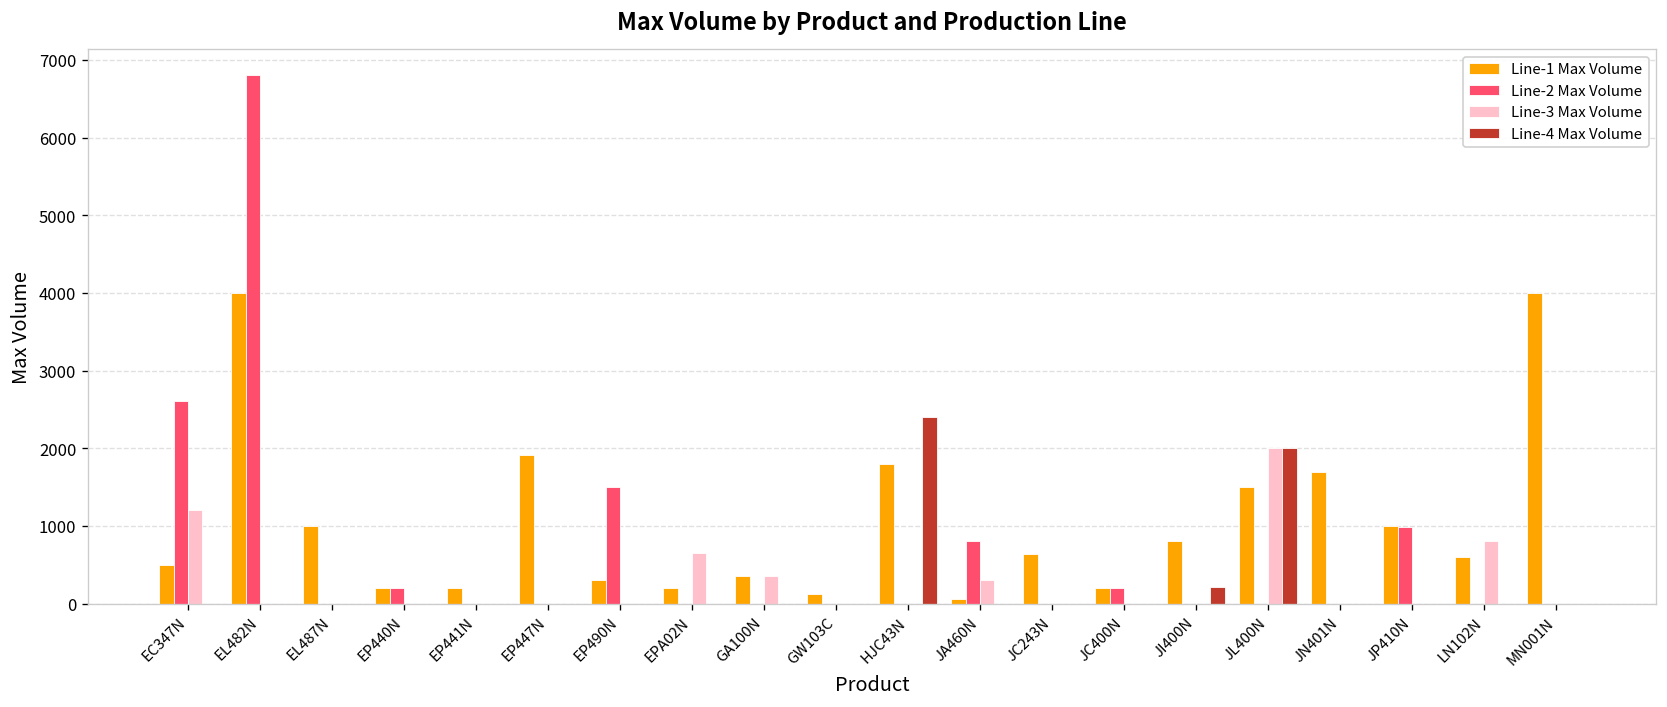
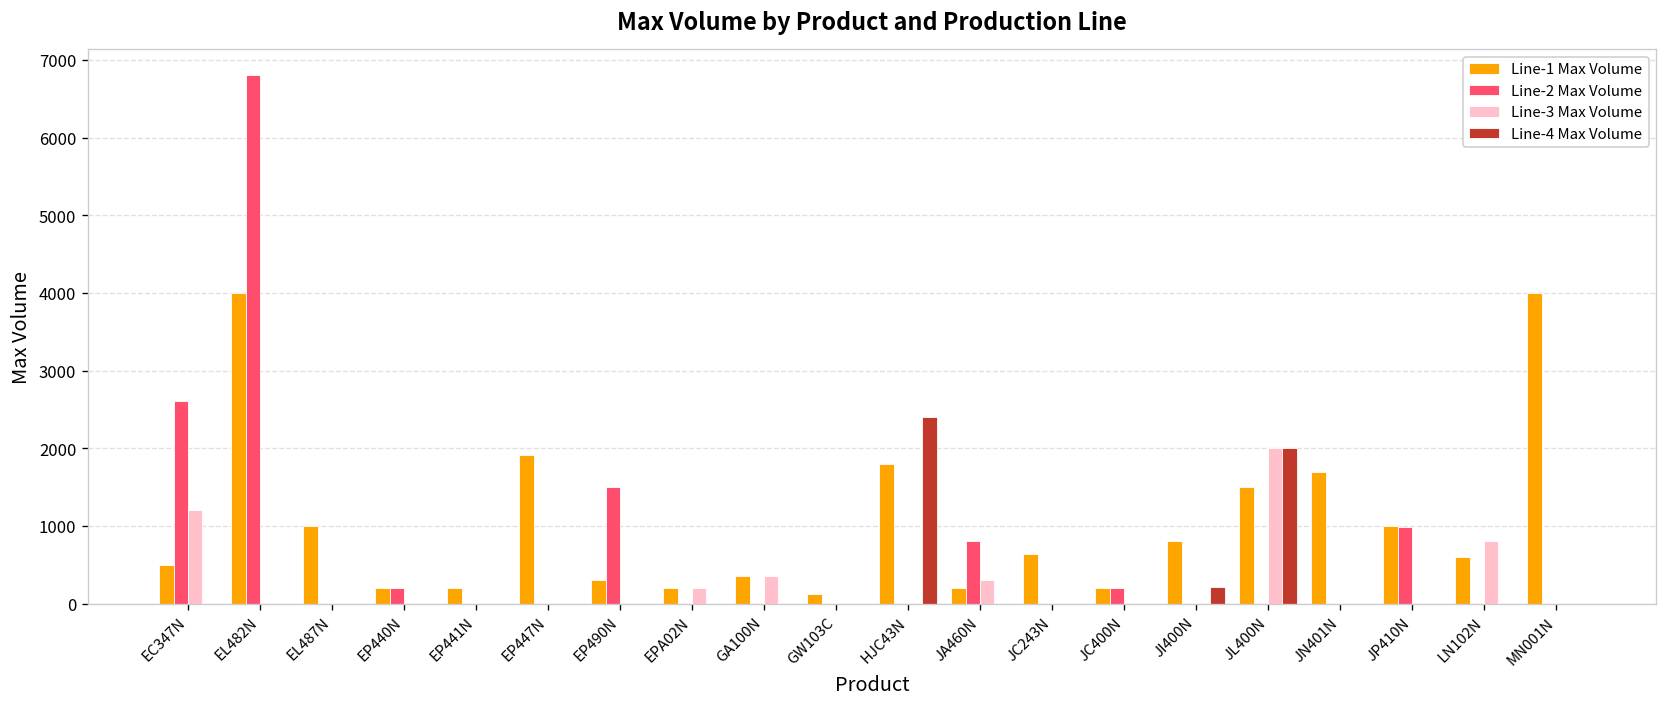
Line-3 Max Volume, EPA02N: 700 -> 200
Line-1 Max Volume, JA460N: 100 -> 200
